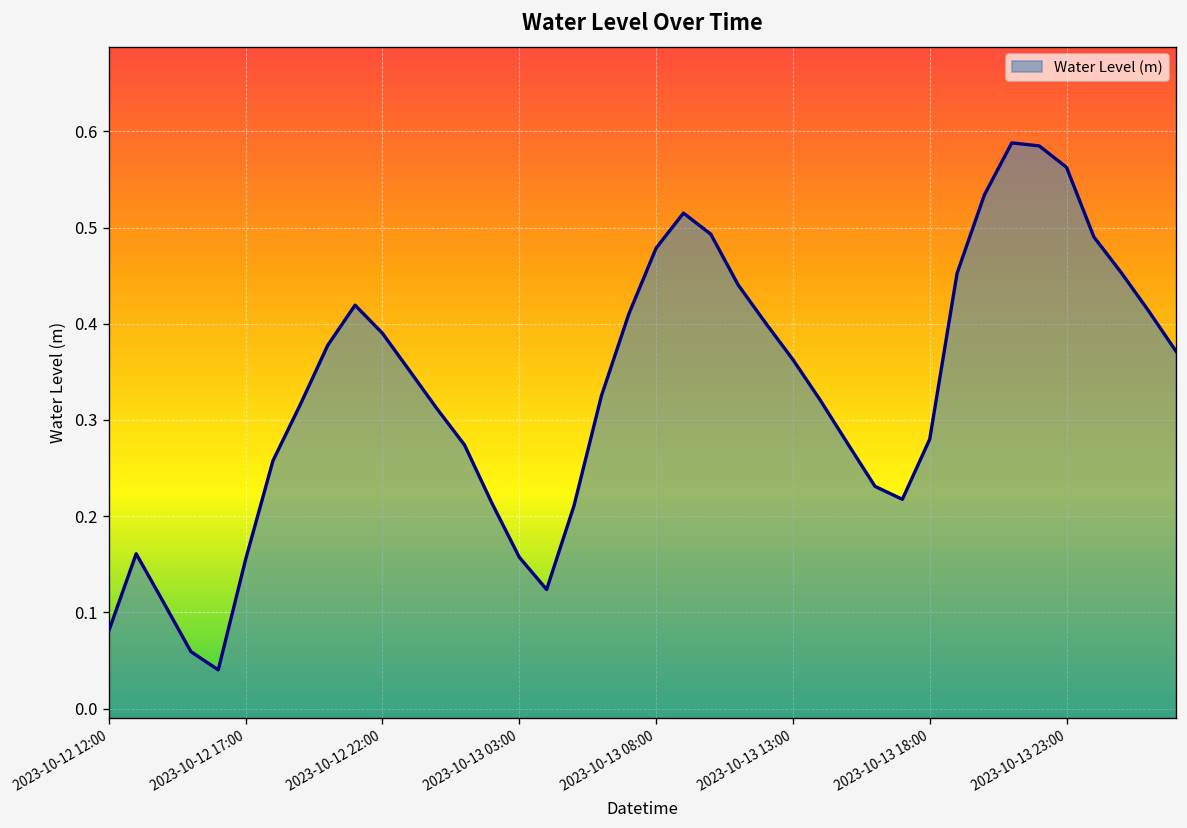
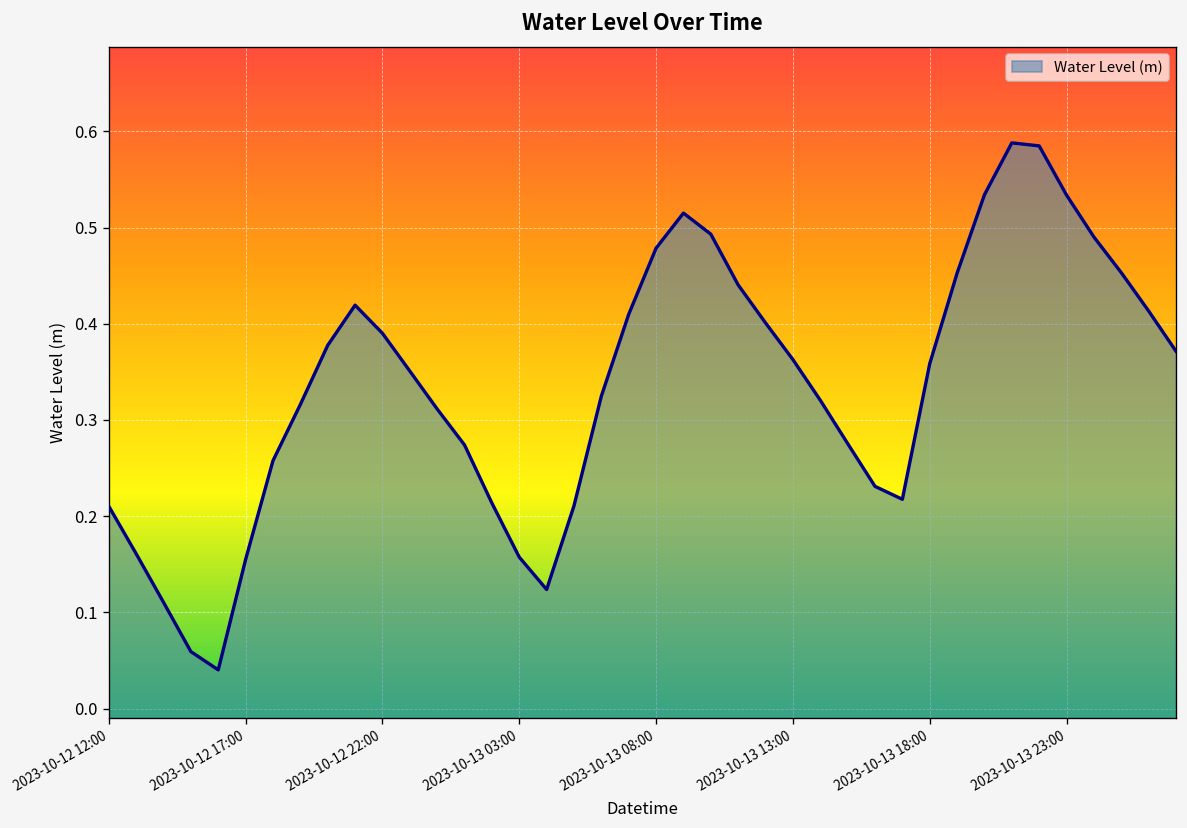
2023-10-12 12:00: 0.08 -> 0.21
2023-10-13 18:00: 0.28 -> 0.36
2023-10-13 23:00: 0.56 -> 0.53
